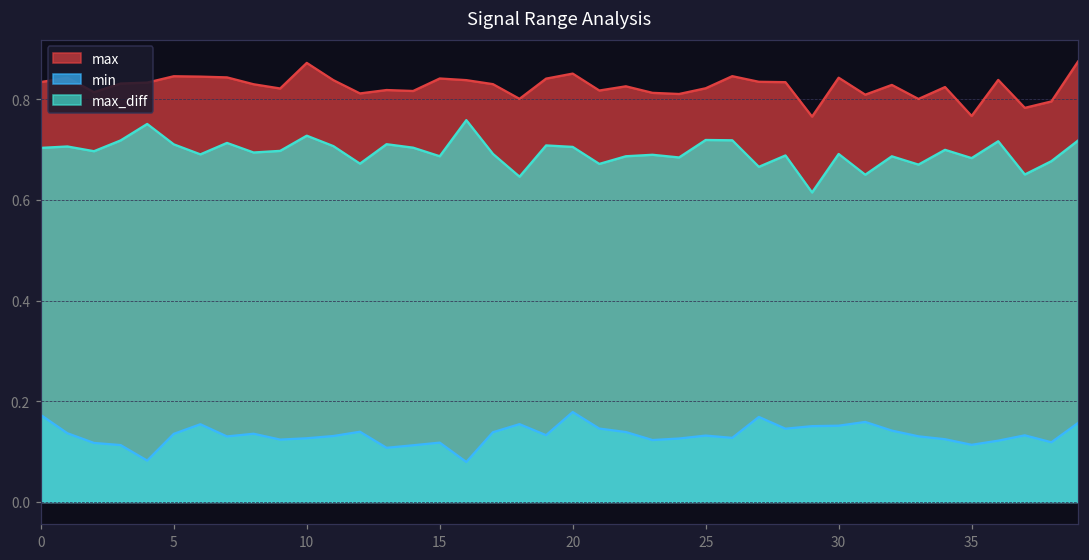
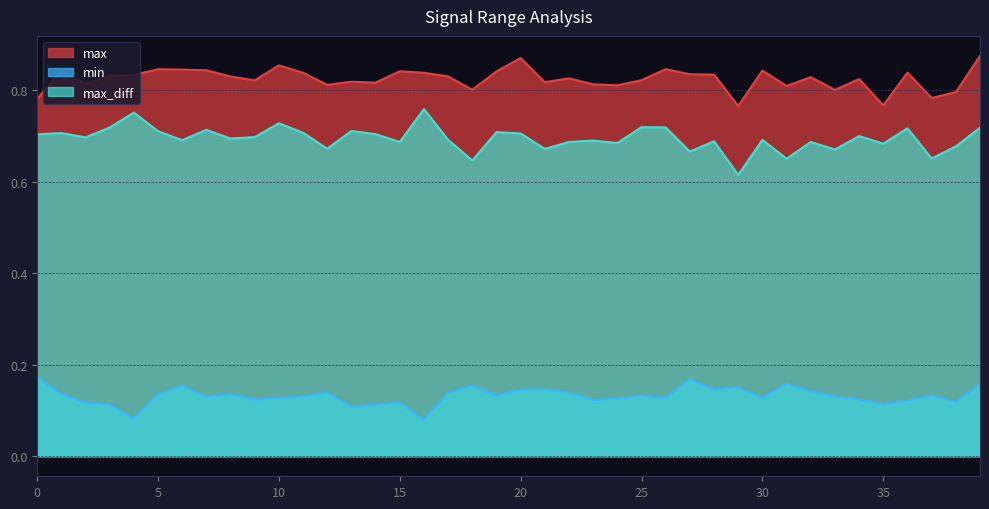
max, 0: 0.83 -> 0.78
max, 10: 0.87 -> 0.85
max, 20: 0.85 -> 0.87
min, 20: 0.18 -> 0.15
min, 30: 0.15 -> 0.13
